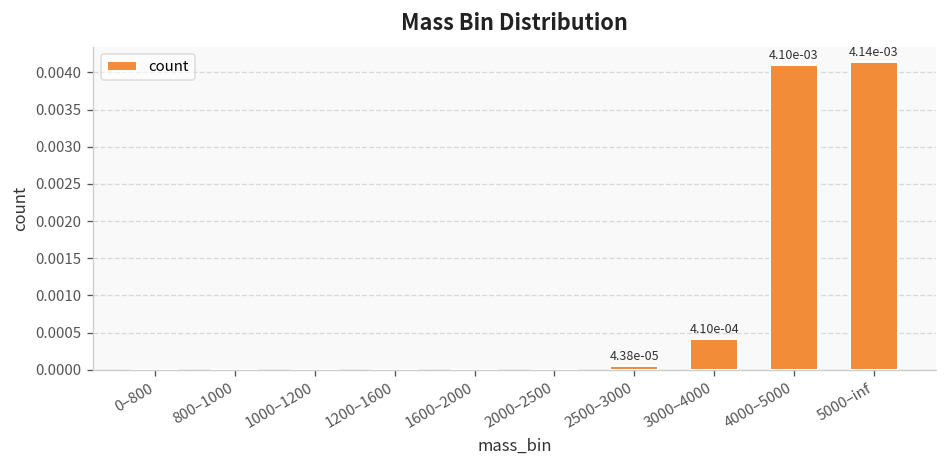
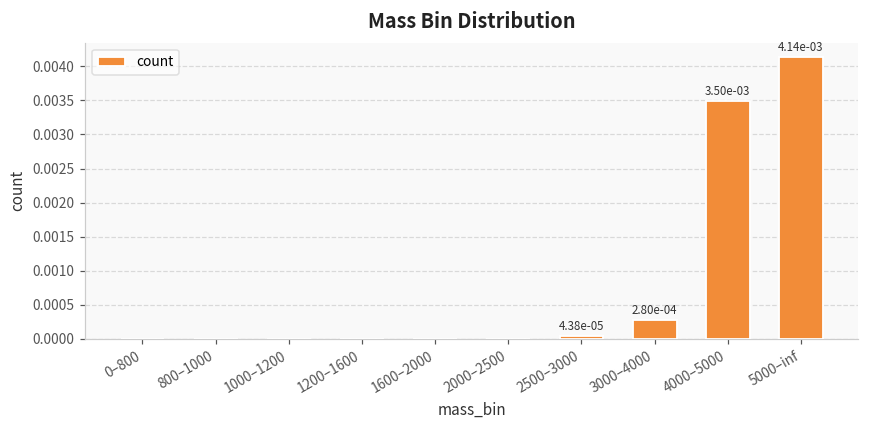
3000–4000: 4.10e-04 -> 2.80e-04
4000–5000: 4.10e-03 -> 3.50e-03
